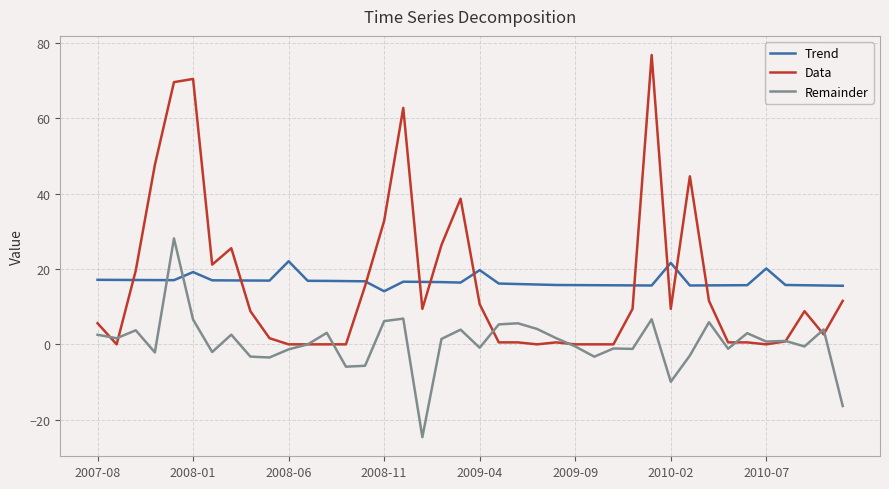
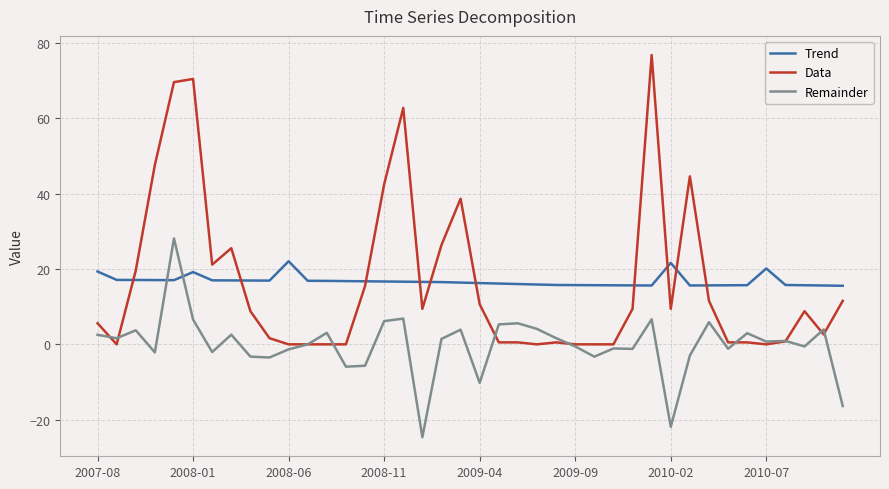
Trend, 2007-08: 17 -> 19
Trend, 2008-11: 14 -> 17
Data, 2008-11: 33 -> 42
Trend, 2009-04: 20 -> 16
Remainder, 2009-04: -1 -> -10
Remainder, 2010-02: -10 -> -22
